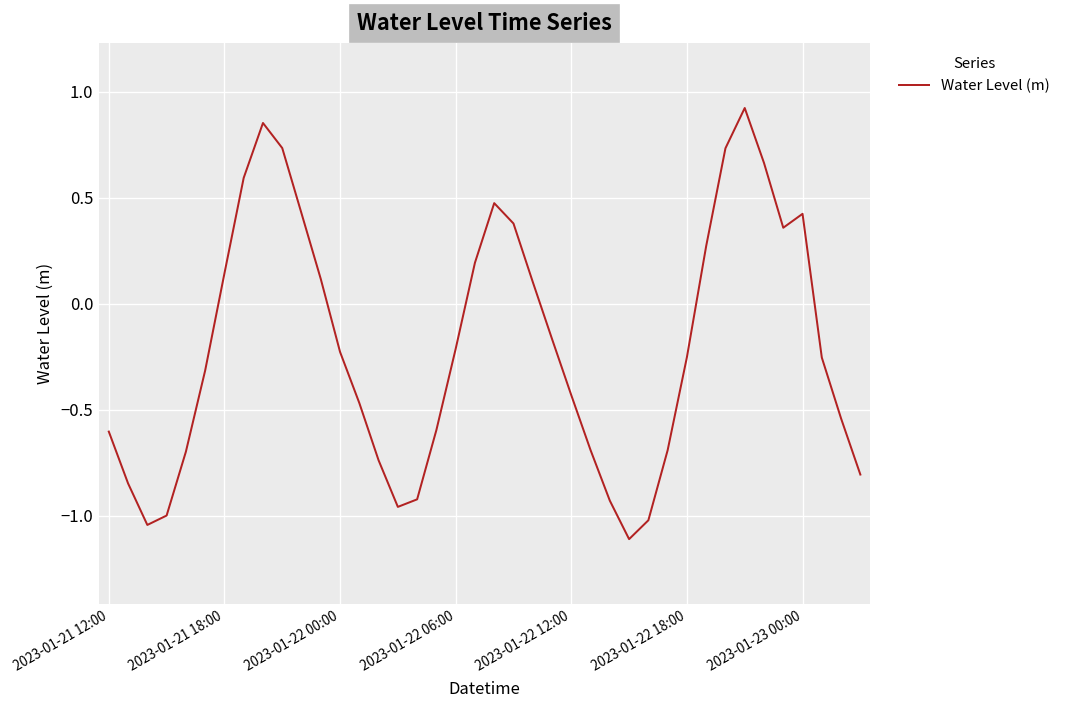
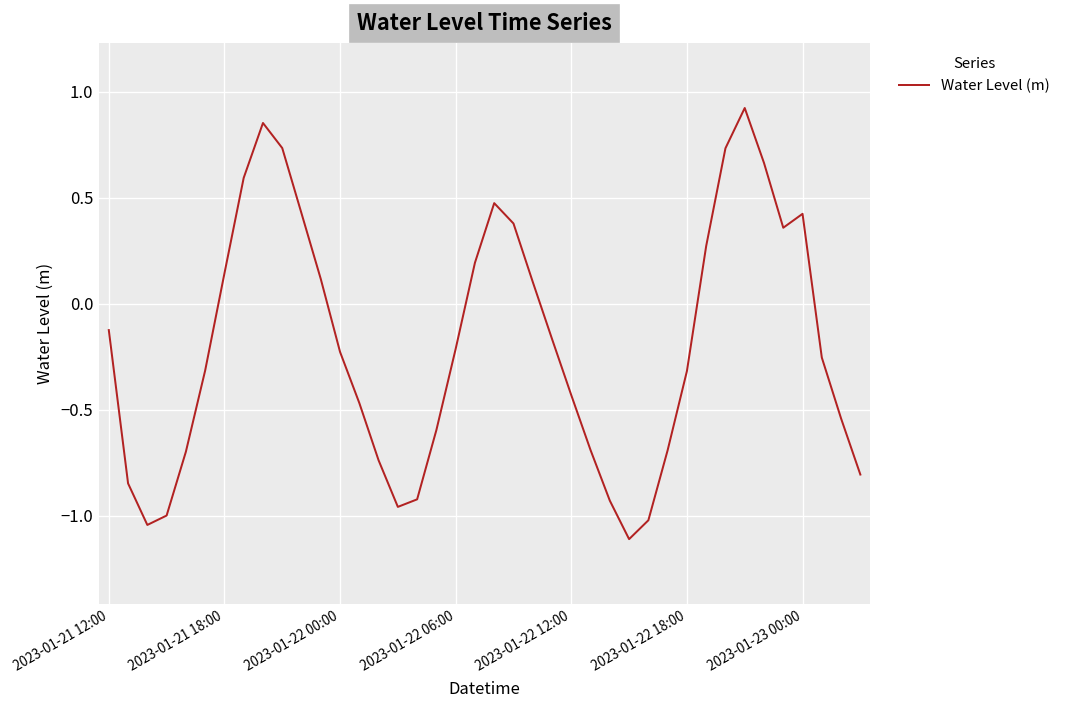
2023-01-21 12:00: -0.60 -> -0.12
2023-01-22 18:00: -0.25 -> -0.32
